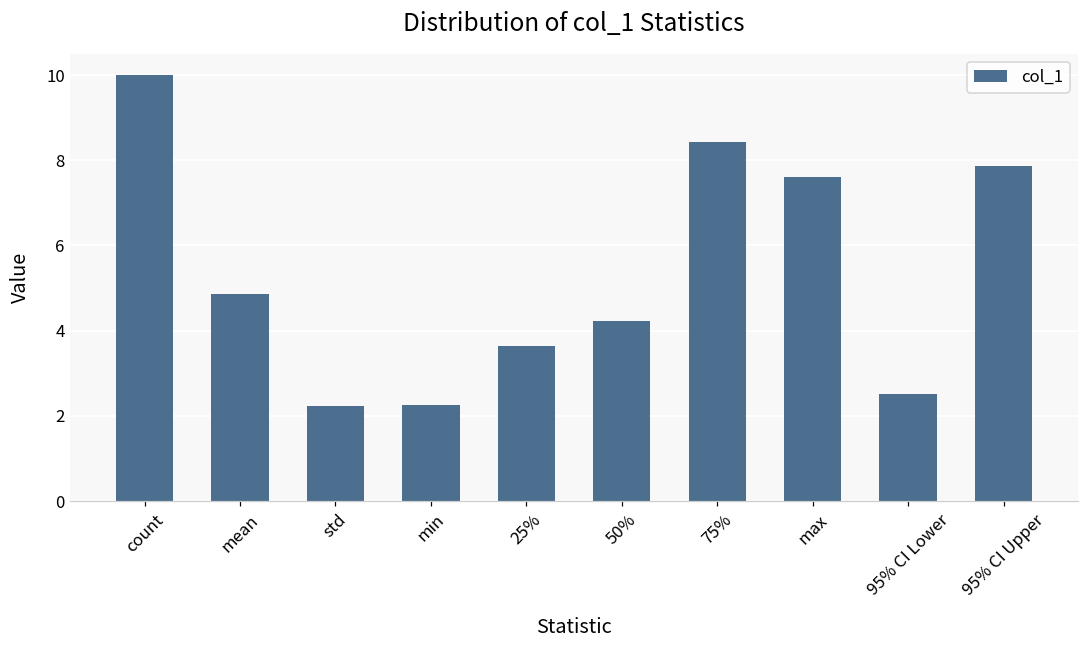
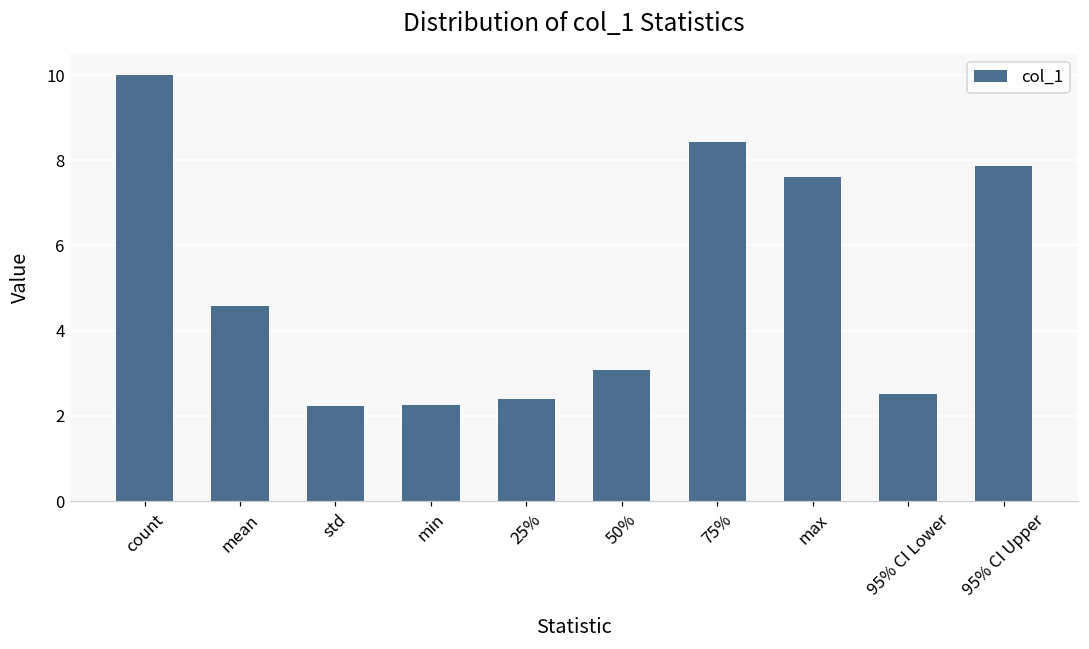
mean: 4.9 -> 4.6
25%: 3.6 -> 2.4
50%: 4.2 -> 3.1
